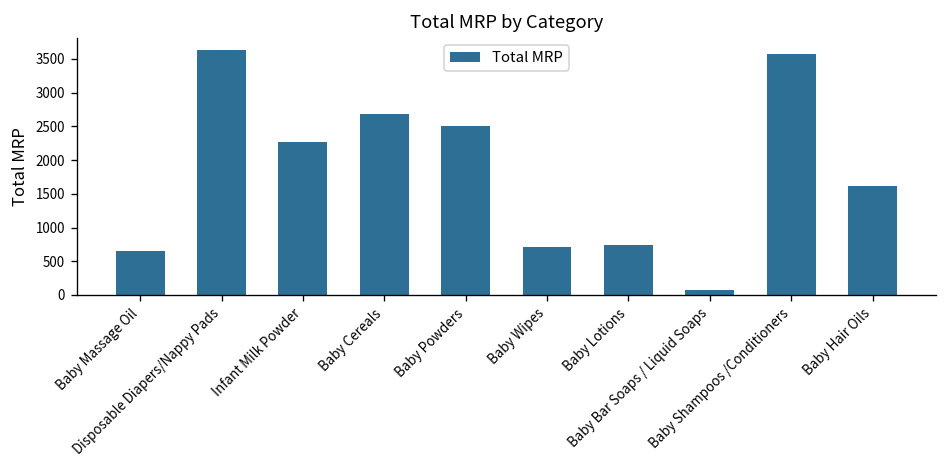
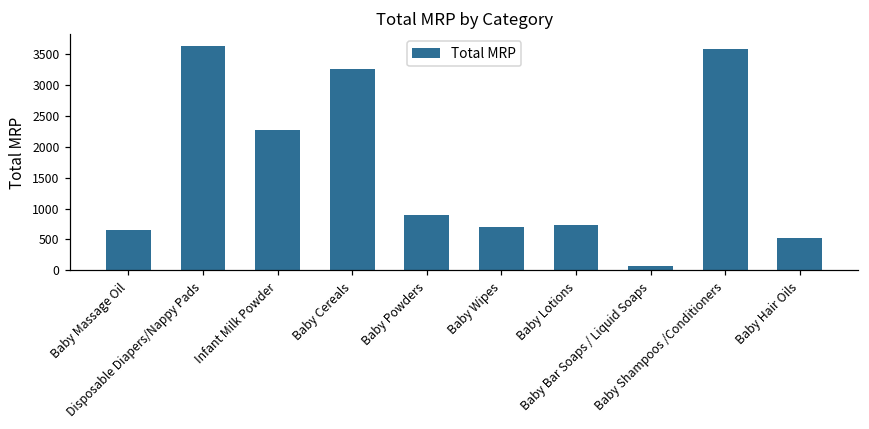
Baby Cereals: 2700 -> 3300
Baby Powders: 2500 -> 900
Baby Hair Oils: 1600 -> 500
